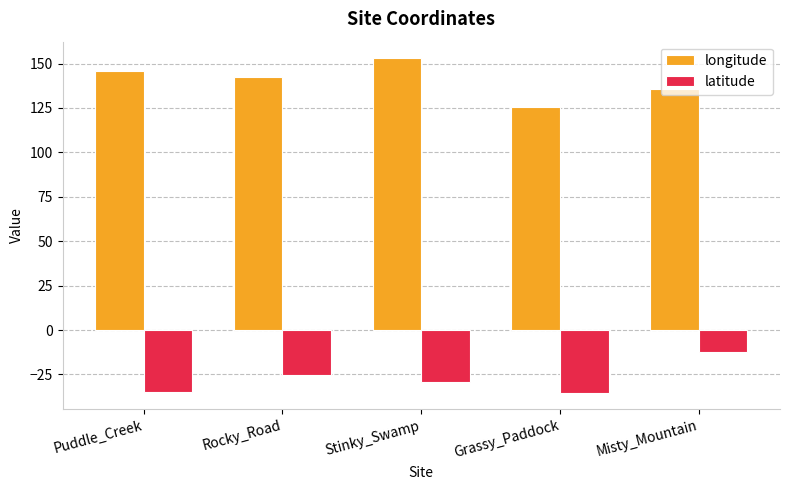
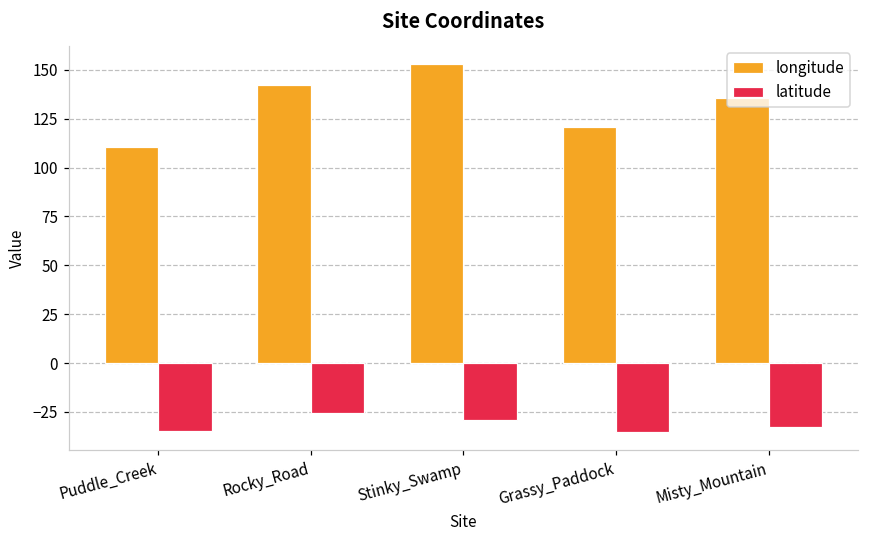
longitude, Puddle_Creek: 146 -> 111
longitude, Grassy_Paddock: 126 -> 121
latitude, Misty_Mountain: -12 -> -33
